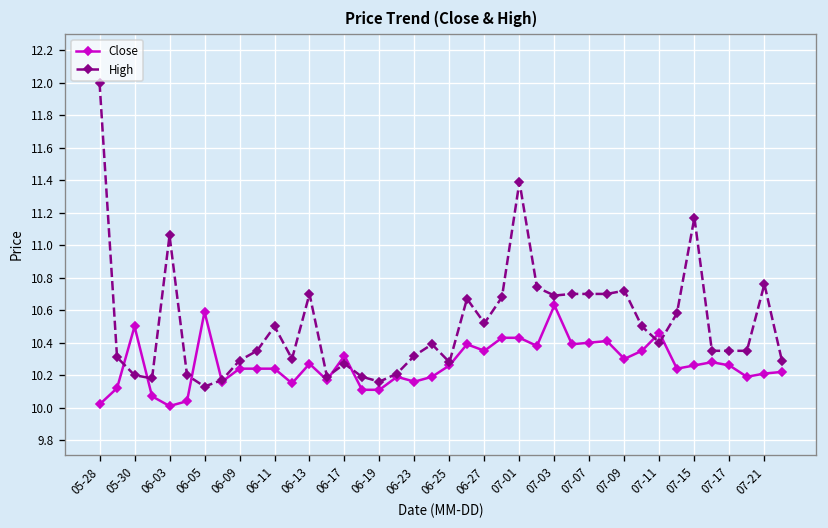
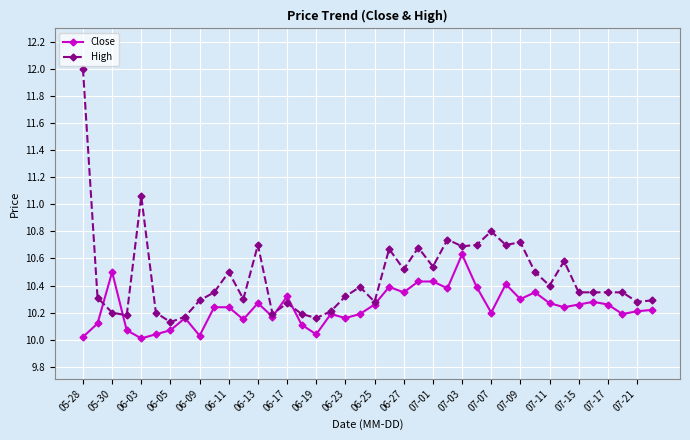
Close, 06-05: 10.59 -> 10.07
Close, 06-09: 10.24 -> 10.03
Close, 06-19: 10.11 -> 10.04
High, 07-01: 11.39 -> 10.54
Close, 07-07: 10.4 -> 10.2
High, 07-07: 10.7 -> 10.8
Close, 07-11: 10.46 -> 10.27
High, 07-15: 11.17 -> 10.35
High, 07-21: 10.76 -> 10.28
